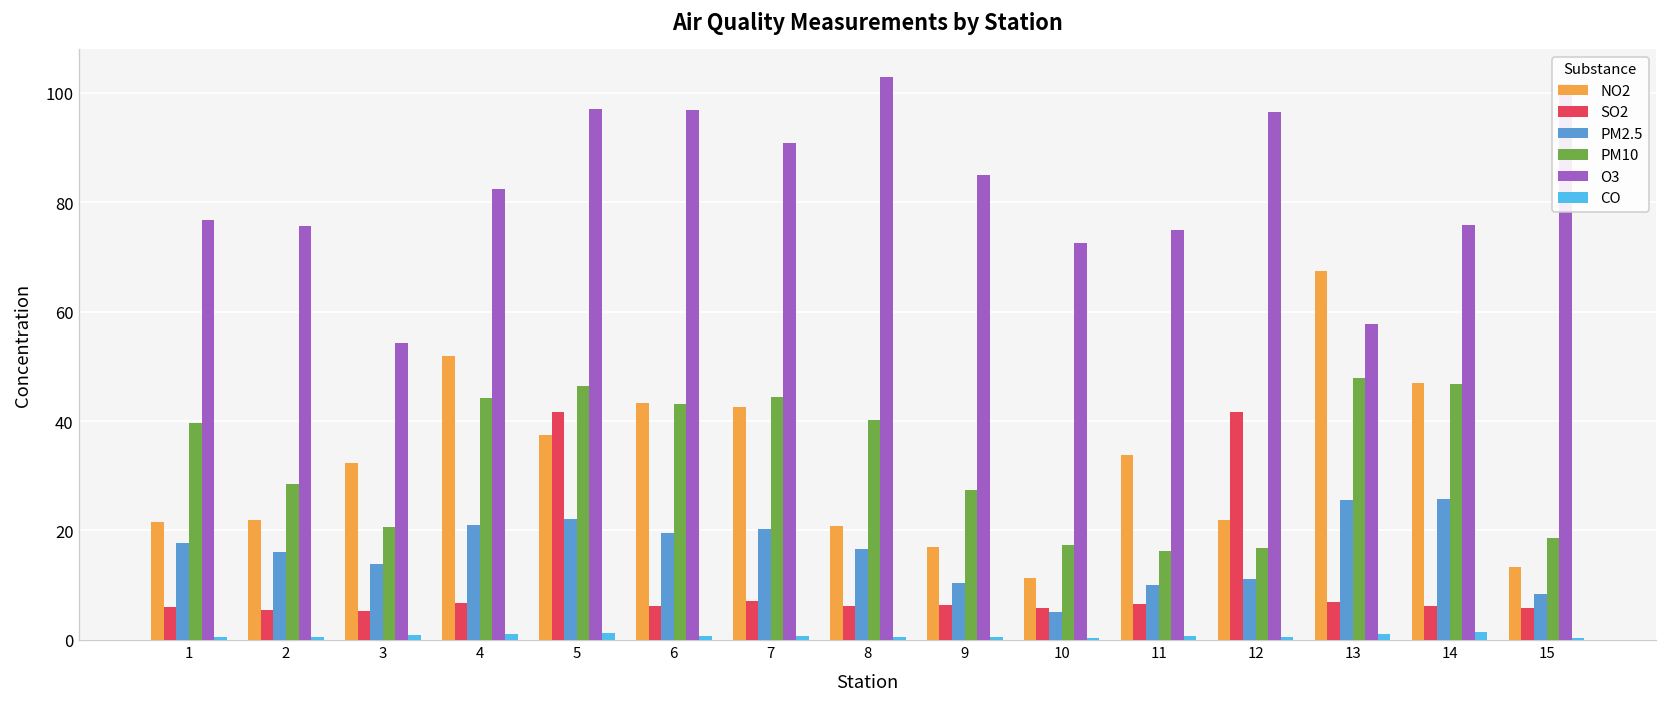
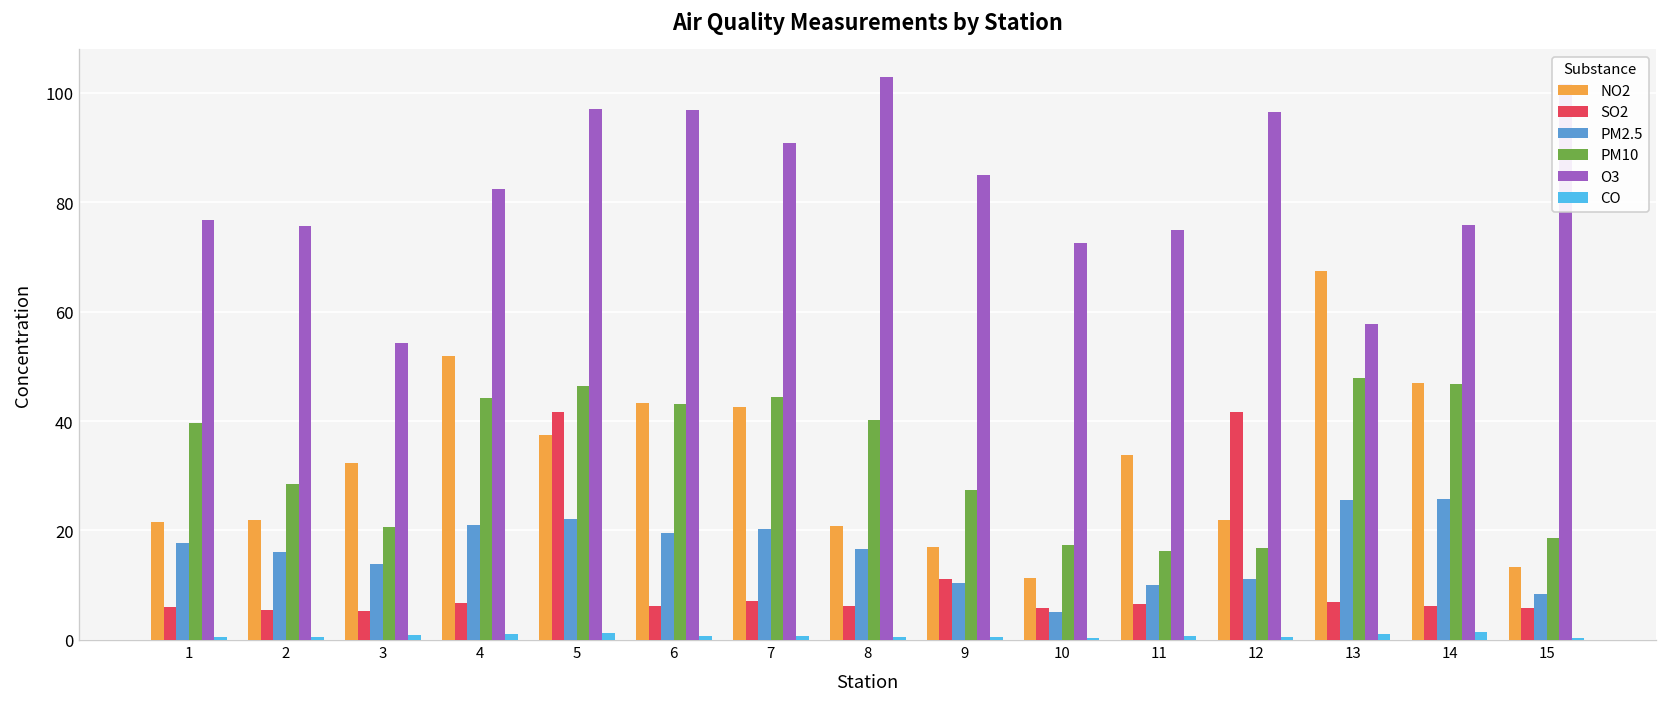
SO2, 9: 6 -> 11
